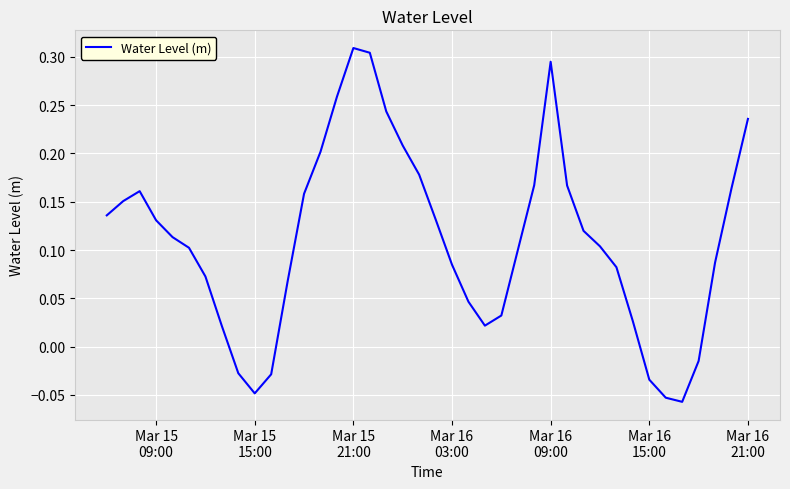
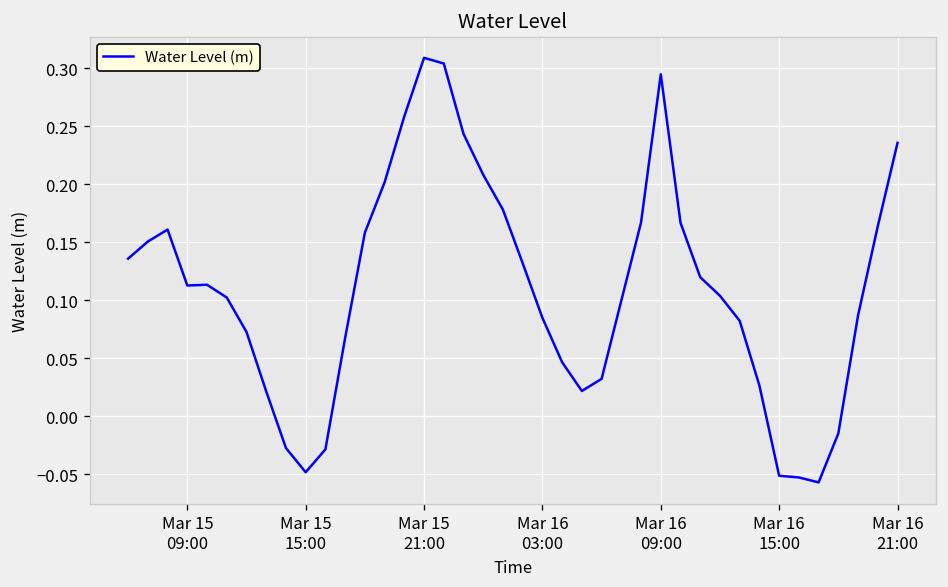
Mar 15 09:00: 0.13 -> 0.11
Mar 16 15:00: -0.03 -> -0.05
